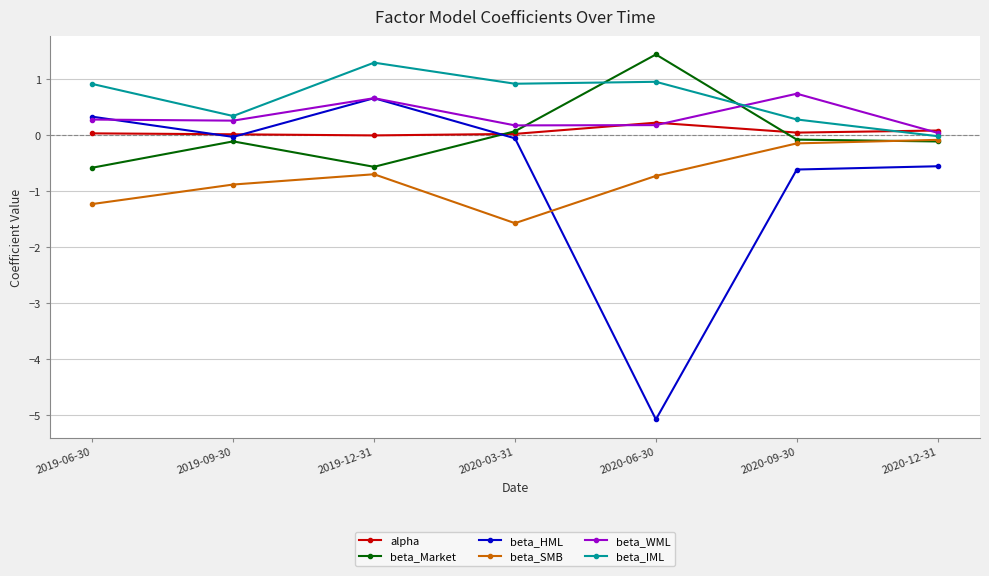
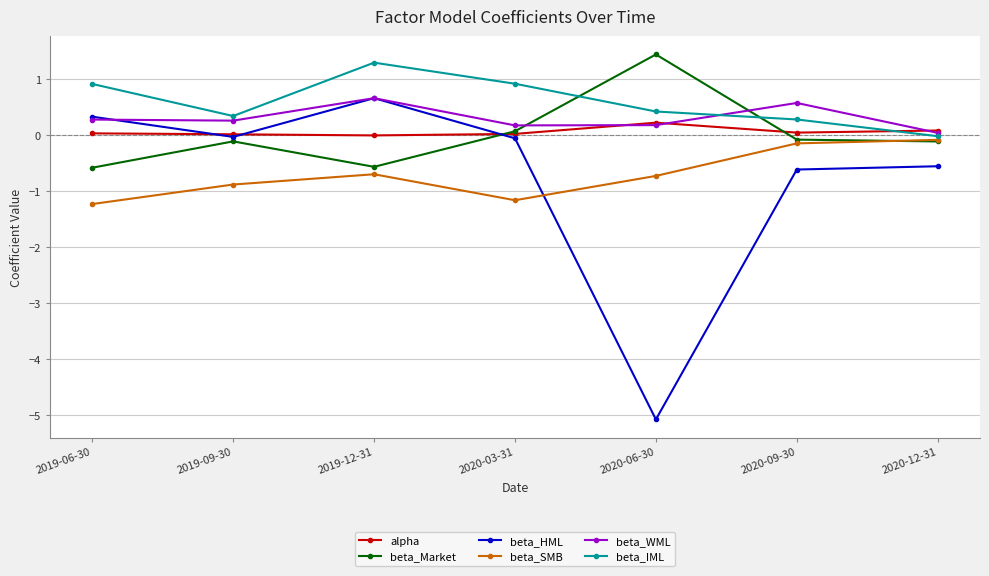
beta_SMB, 2020-03-31: -1.6 -> -1.2
beta_IML, 2020-06-30: 1.0 -> 0.4
beta_WML, 2020-09-30: 0.7 -> 0.6
